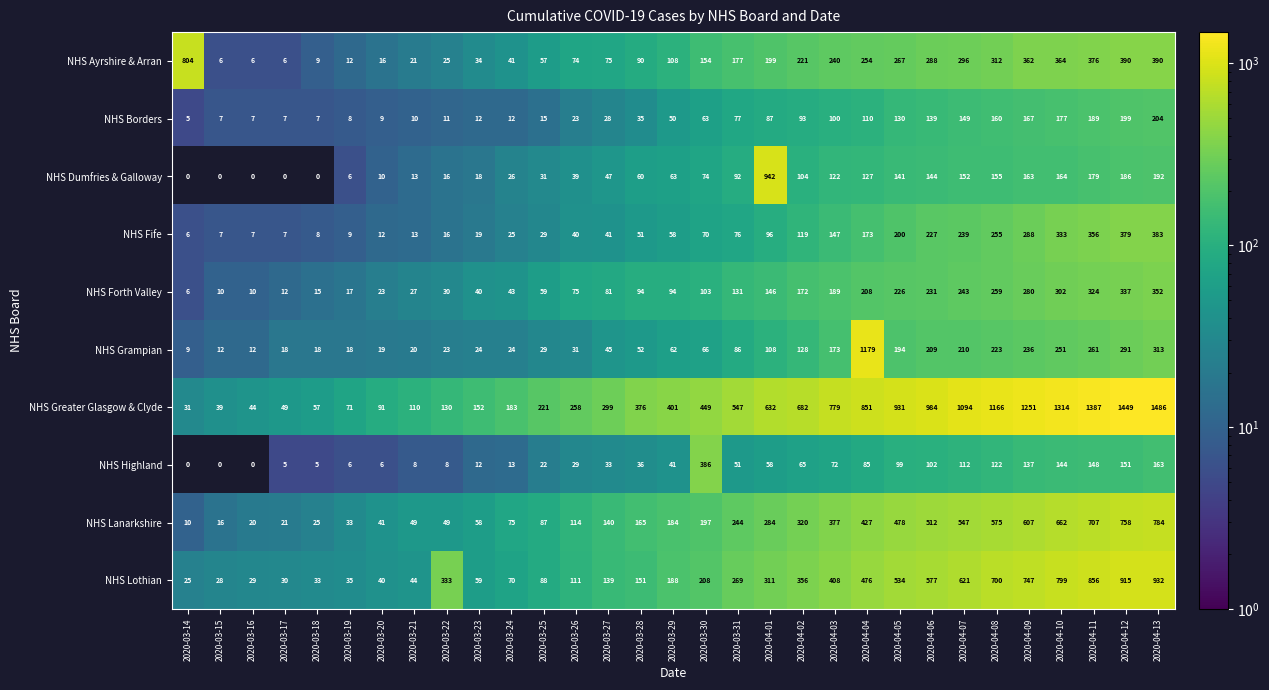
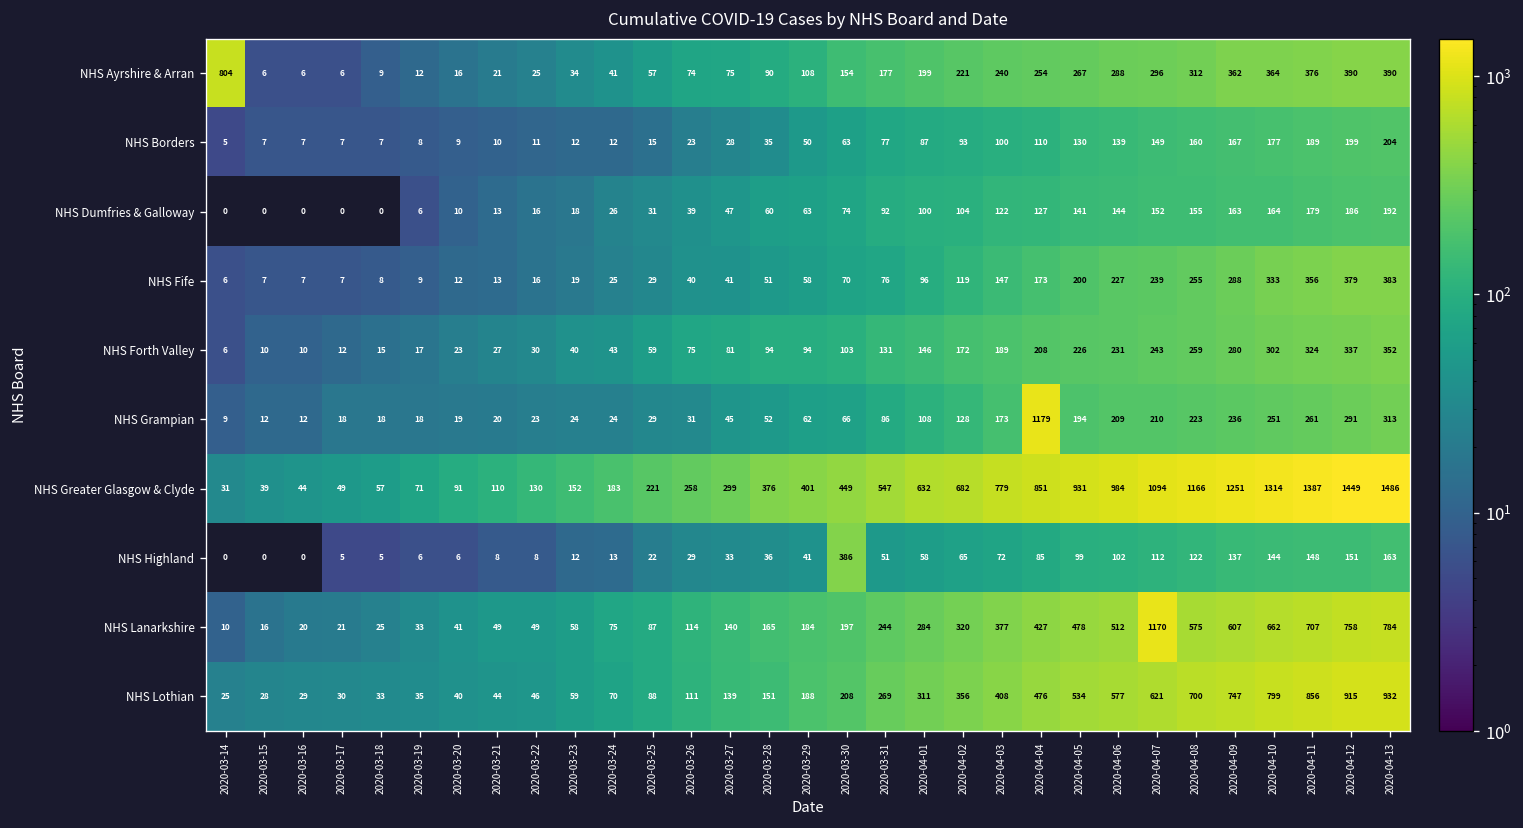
NHS Dumfries & Galloway, 2020-04-01: 942 -> 100
NHS Lanarkshire, 2020-04-07: 547 -> 1170
NHS Lothian, 2020-03-22: 333 -> 46
